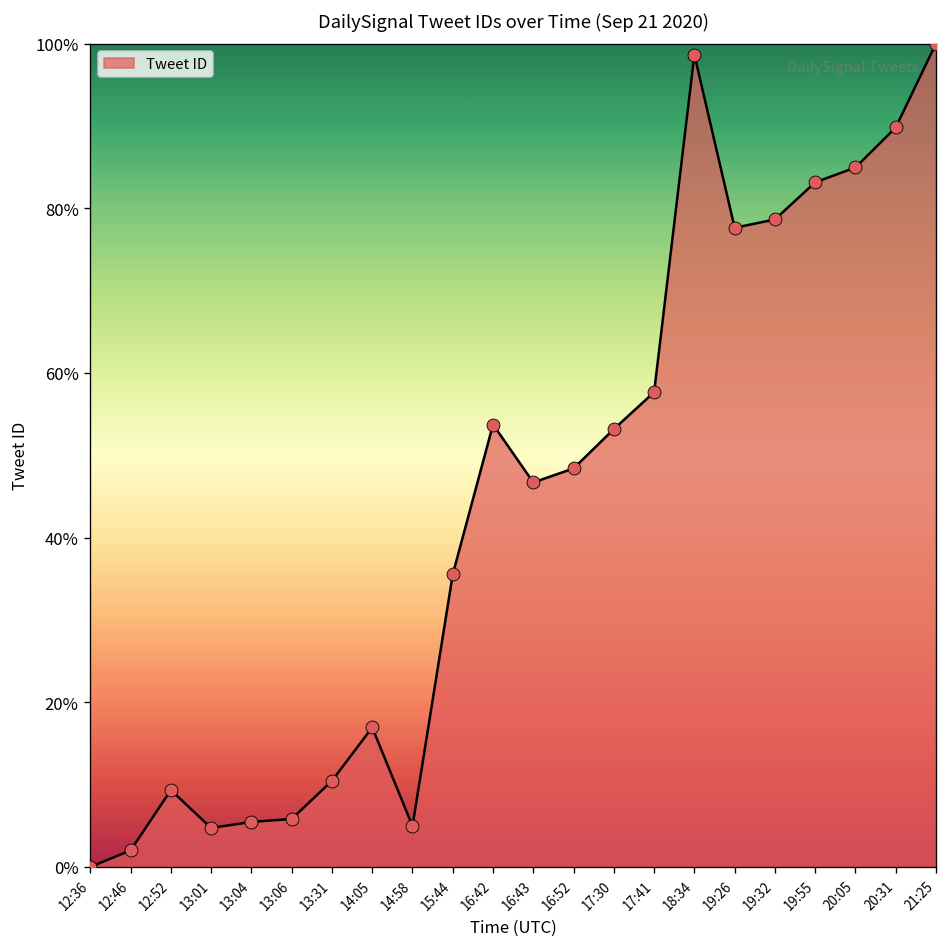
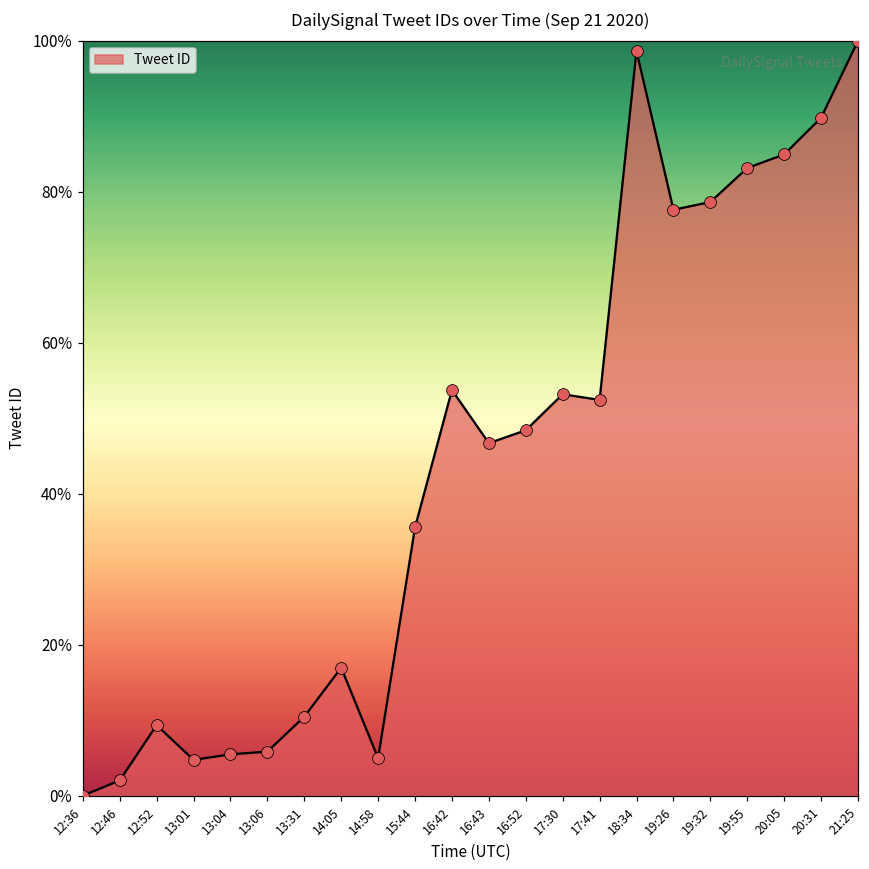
17:41: 58% -> 52%
